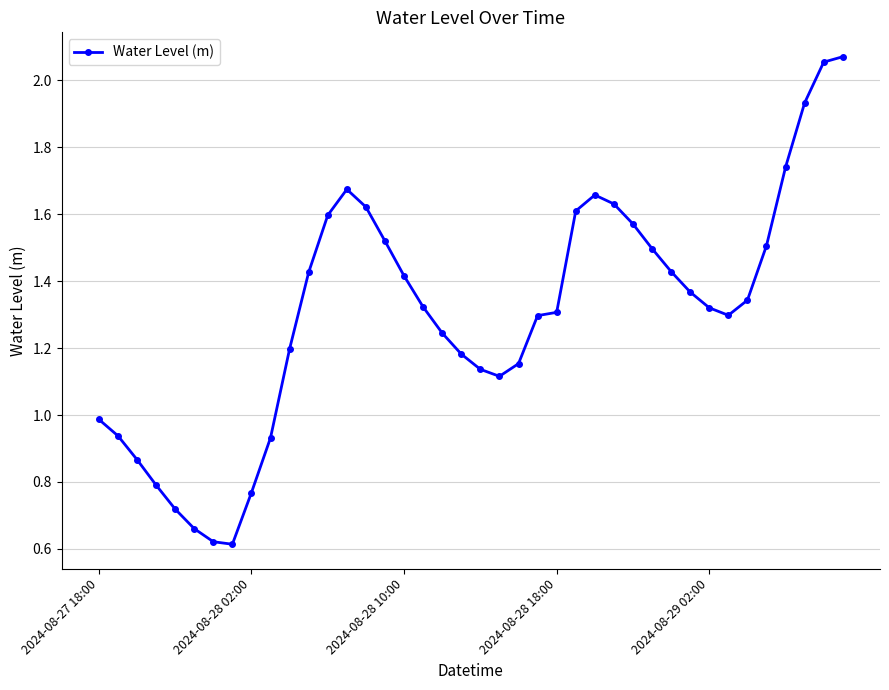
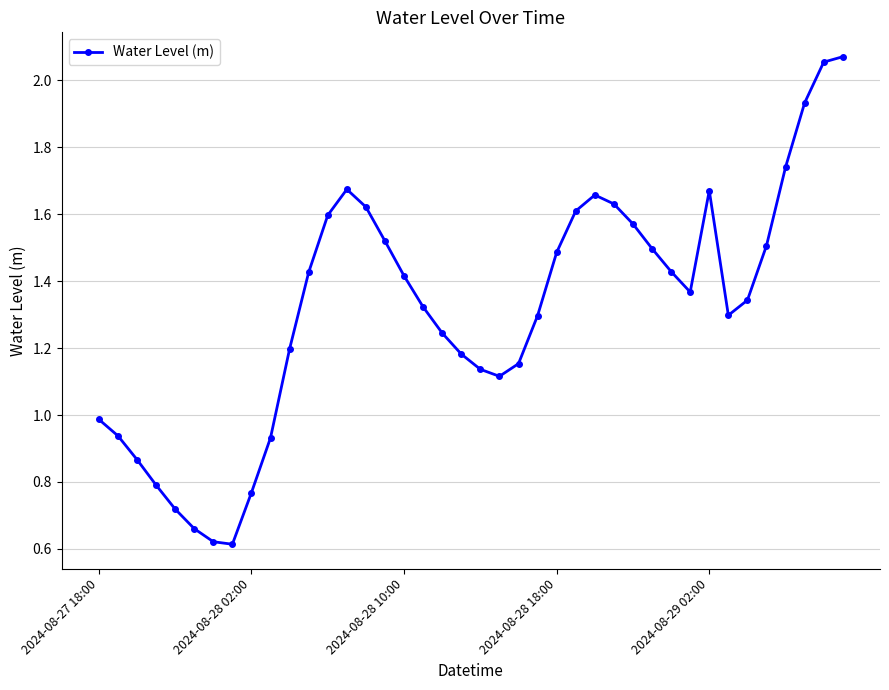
2024-08-28 18:00: 1.31 -> 1.49
2024-08-29 02:00: 1.32 -> 1.67
